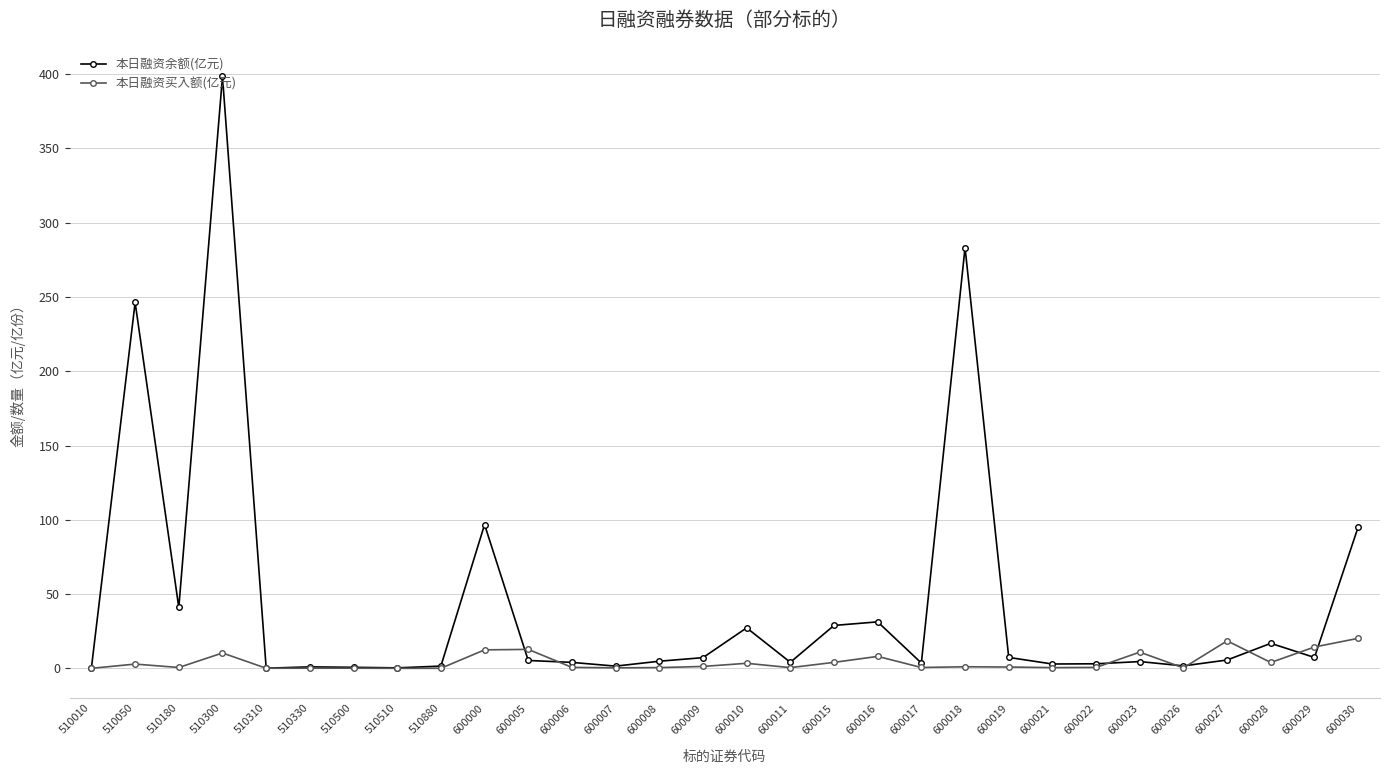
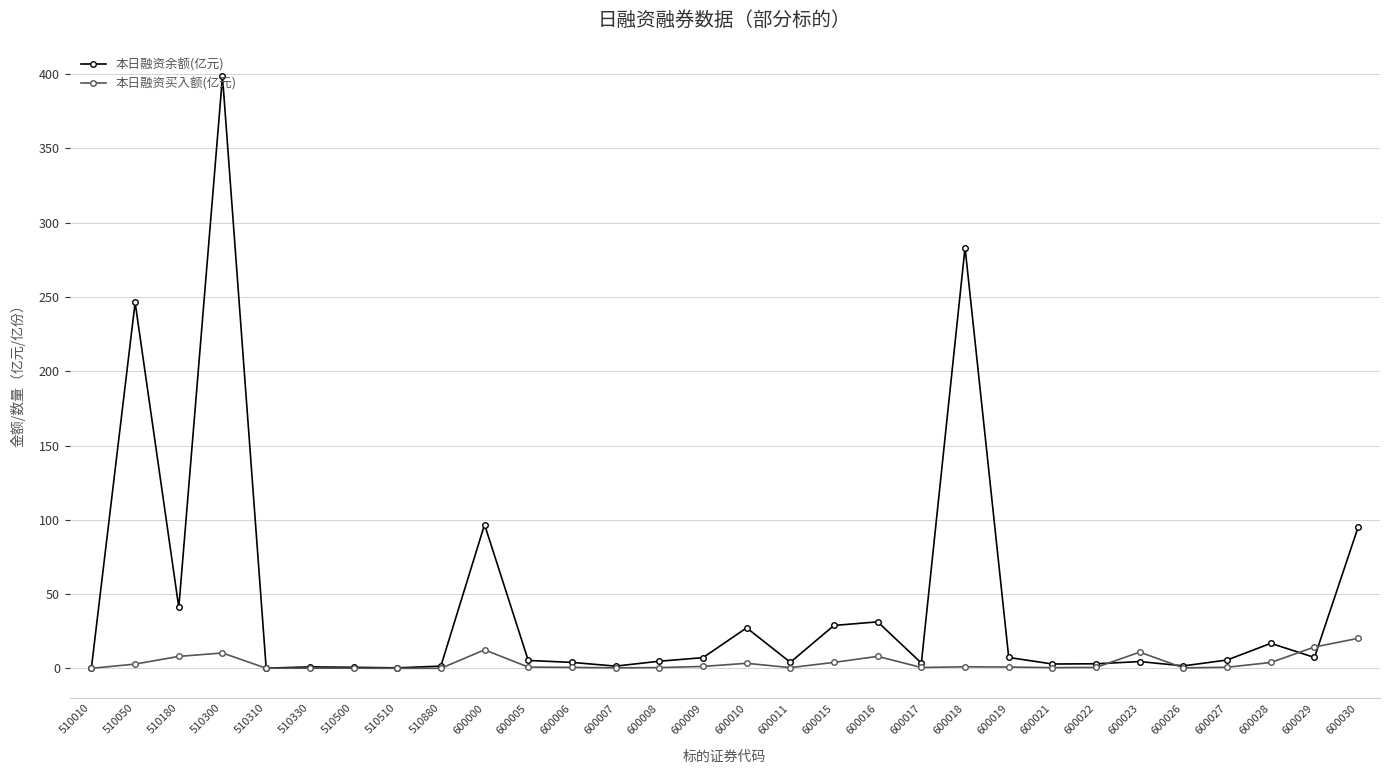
本日融资买入额(亿元), 510180: 1 -> 8
本日融资买入额(亿元), 600005: 13 -> 1
本日融资买入额(亿元), 600027: 19 -> 1
